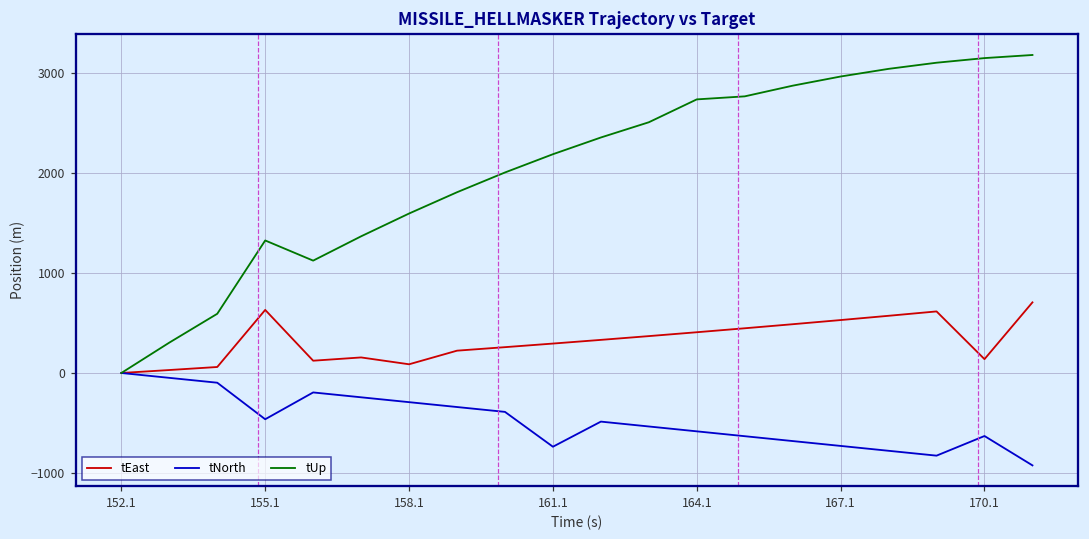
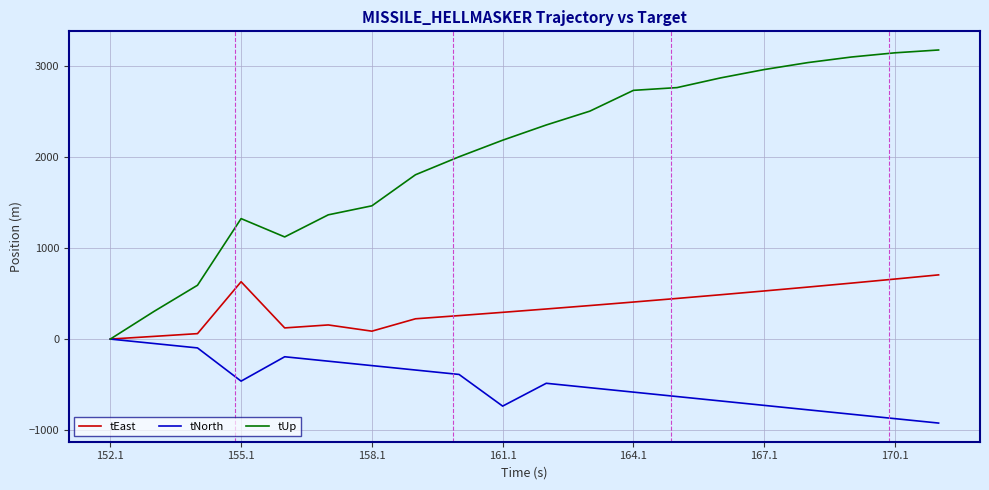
tUp, 158.1: 1600 -> 1500
tEast, 170.1: 100 -> 700
tNorth, 170.1: -600 -> -900
